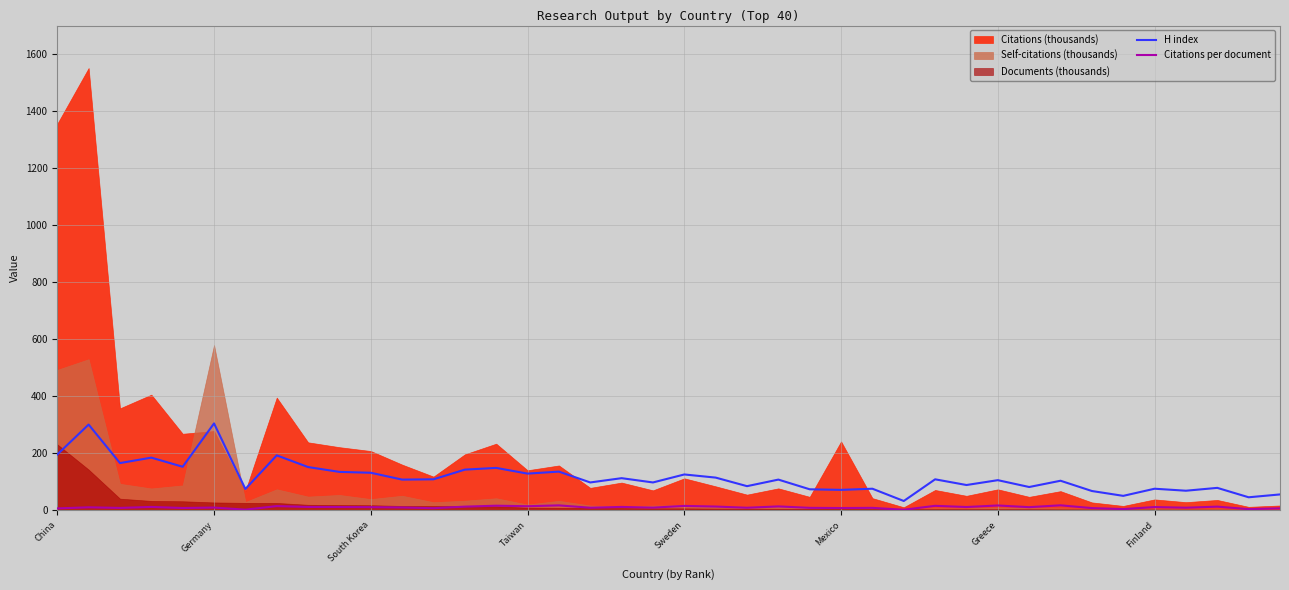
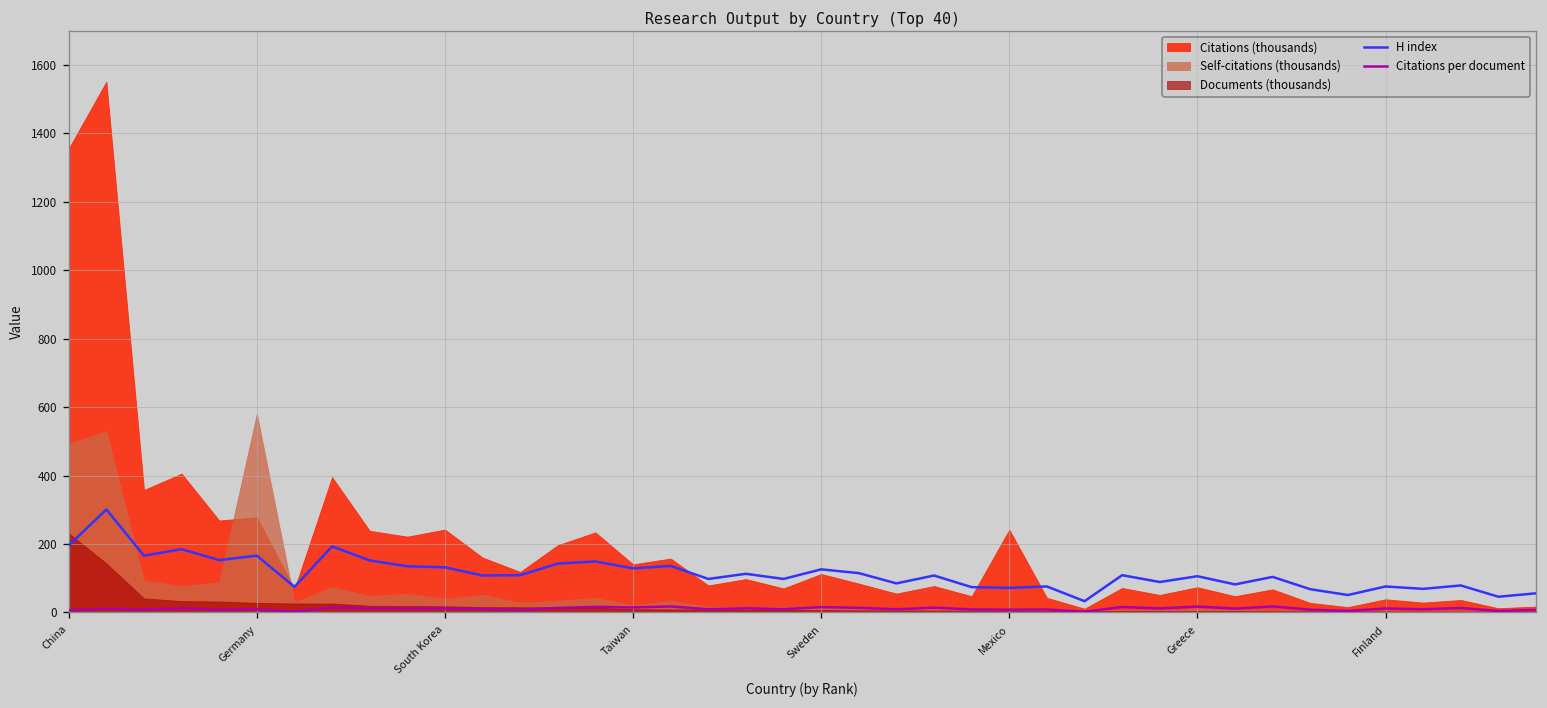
H index, Germany: 310 -> 170
Citations (thousands), South Korea: 210 -> 240
